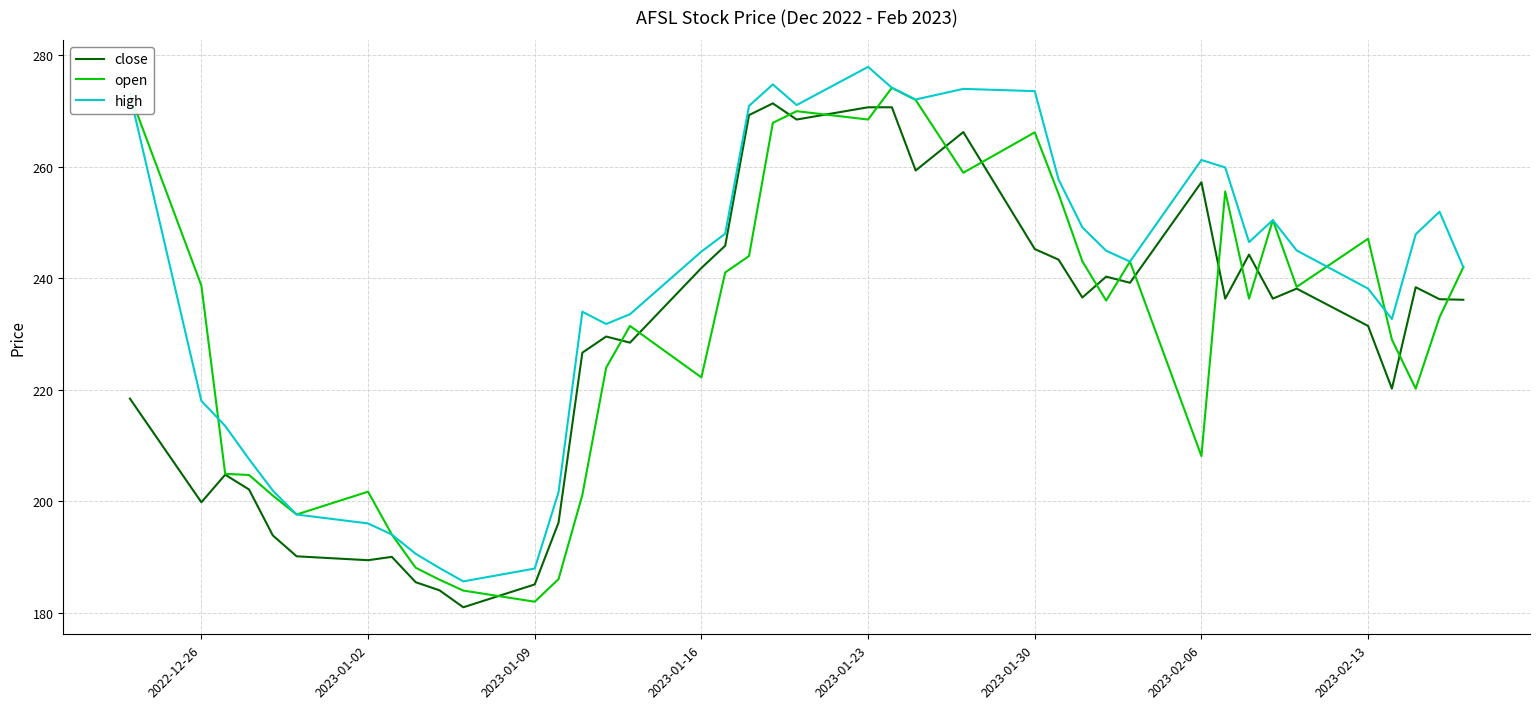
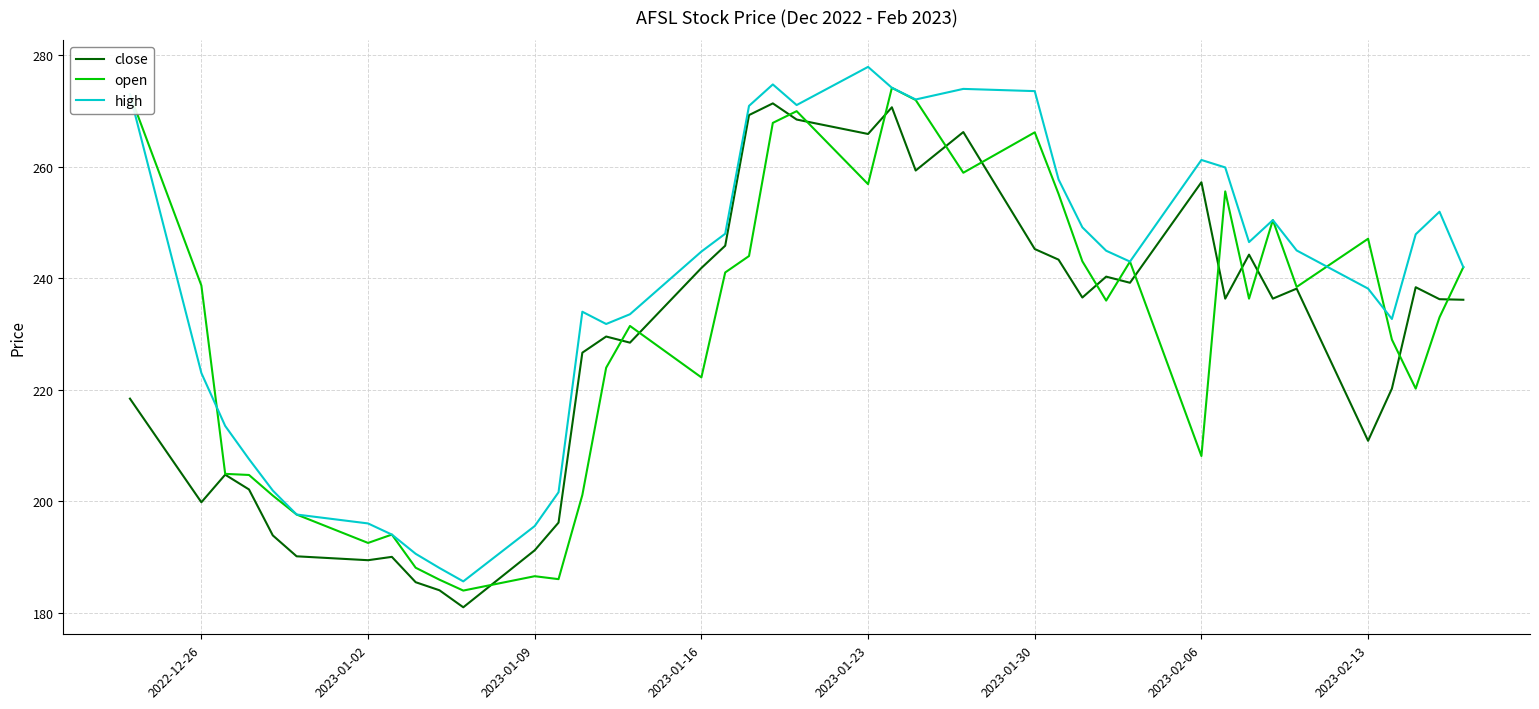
high, 2022-12-26: 218 -> 223
open, 2023-01-02: 202 -> 193
close, 2023-01-09: 185 -> 191
open, 2023-01-09: 182 -> 187
high, 2023-01-09: 188 -> 196
close, 2023-01-23: 271 -> 266
open, 2023-01-23: 269 -> 257
close, 2023-02-13: 231 -> 211
